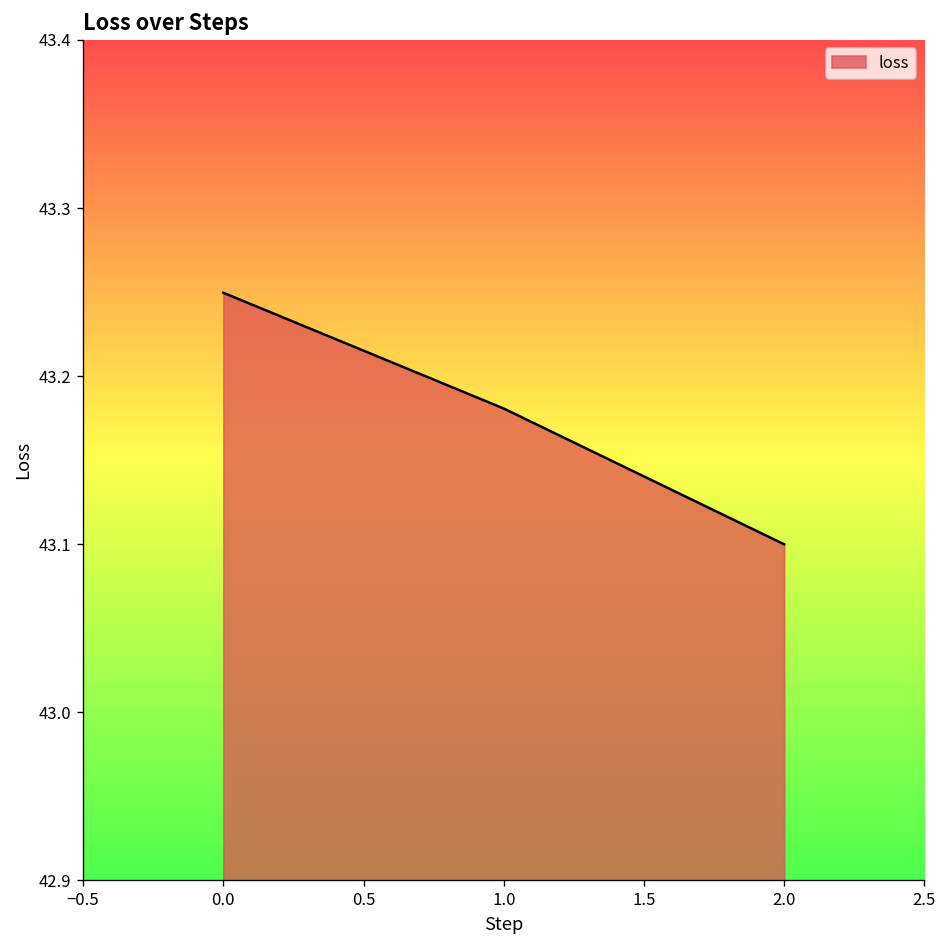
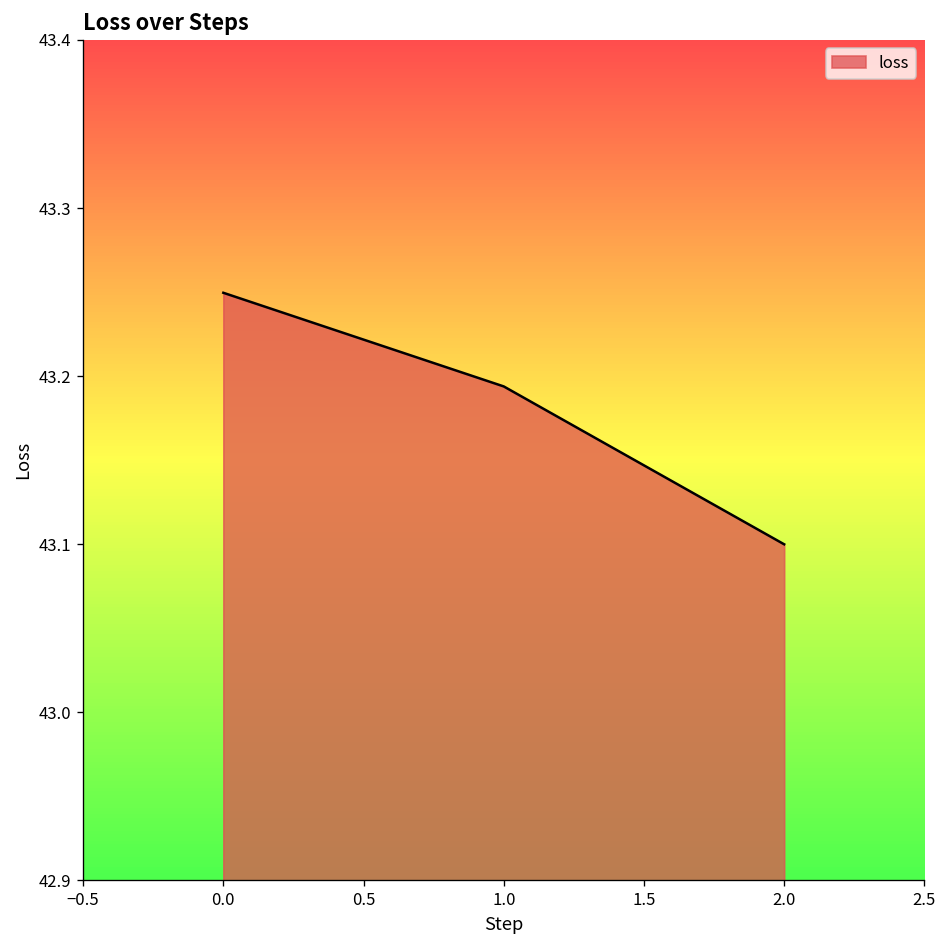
1.0: 43.181 -> 43.194
